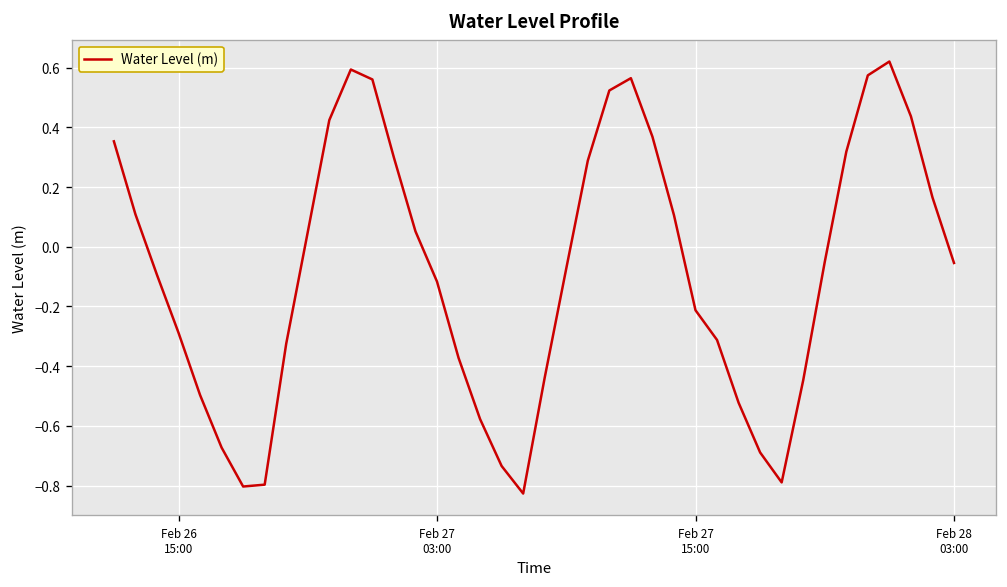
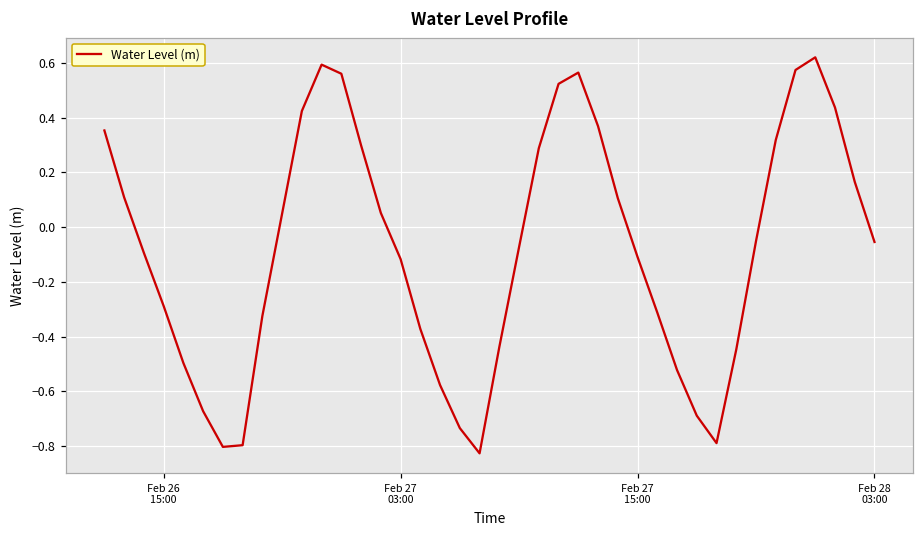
Feb 27 15:00: -0.21 -> -0.11
